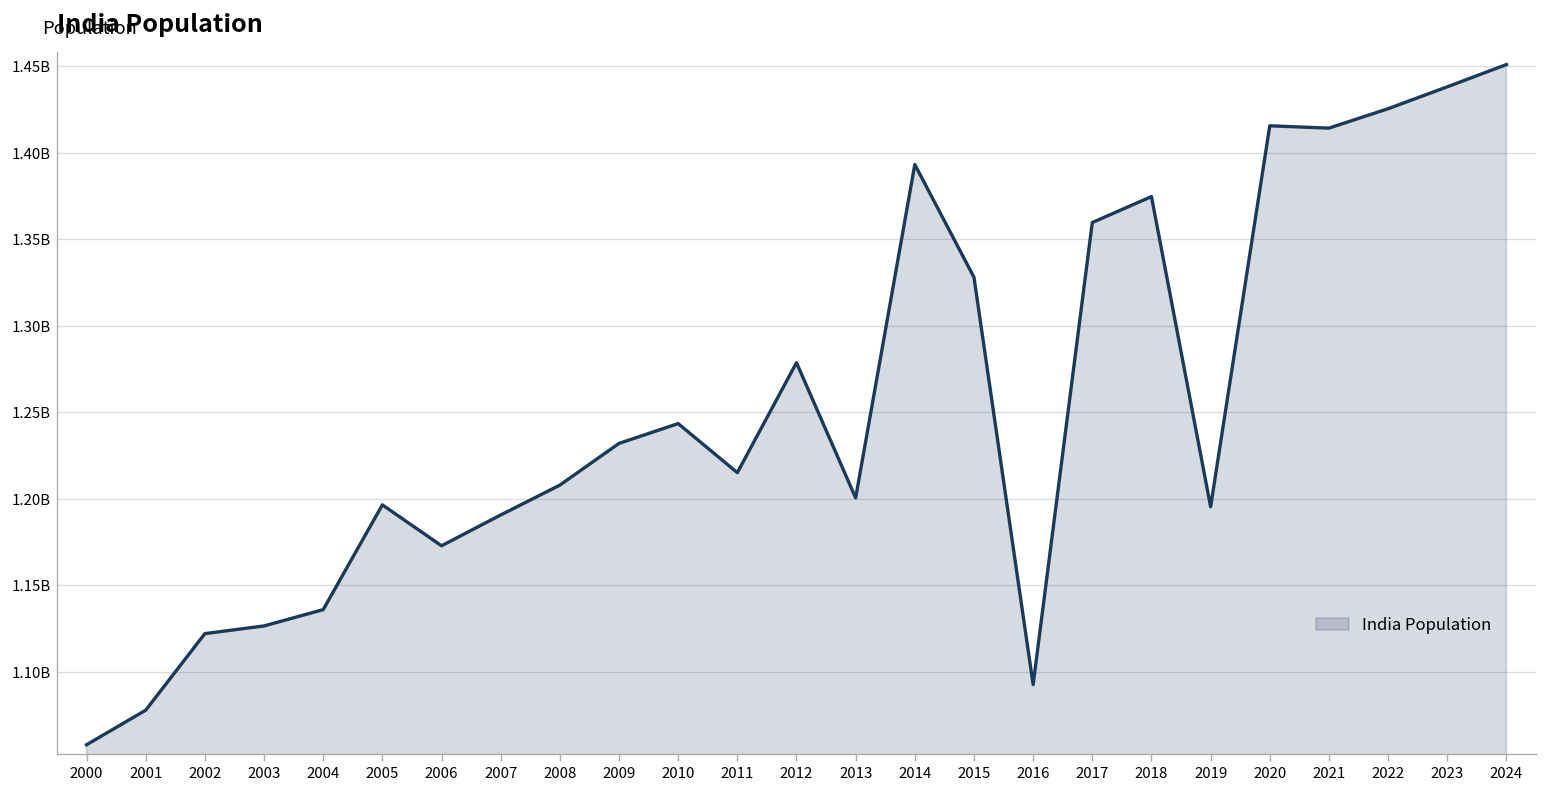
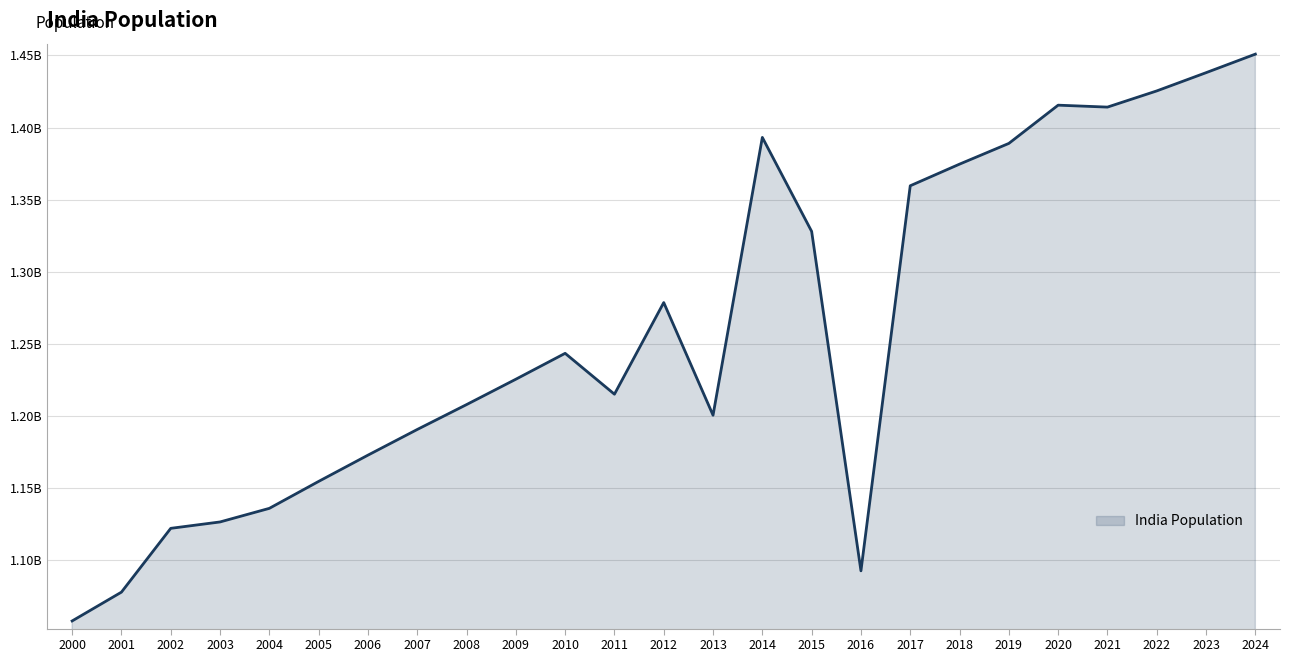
2005: 1197000000 -> 1155000000
2009: 1232000000 -> 1226000000
2019: 1195000000 -> 1389000000
